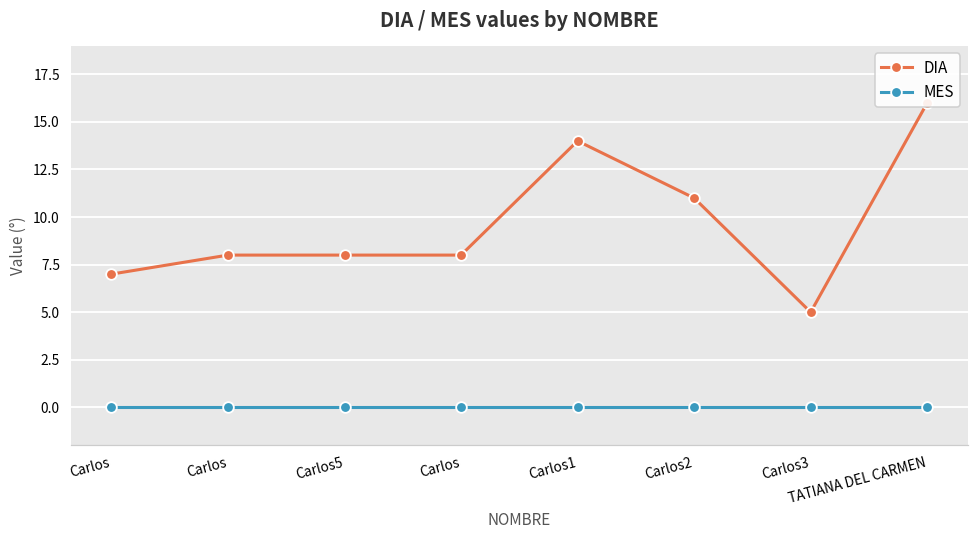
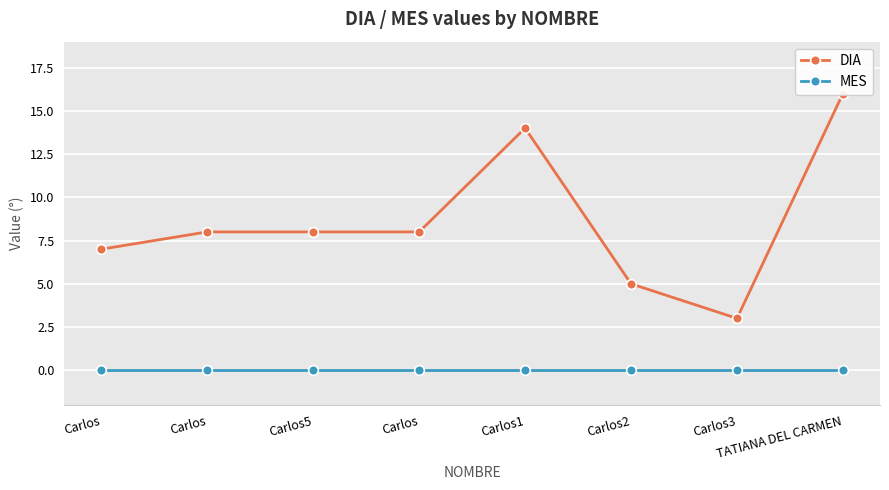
DIA, Carlos2: 11 -> 5
DIA, Carlos3: 5 -> 3
